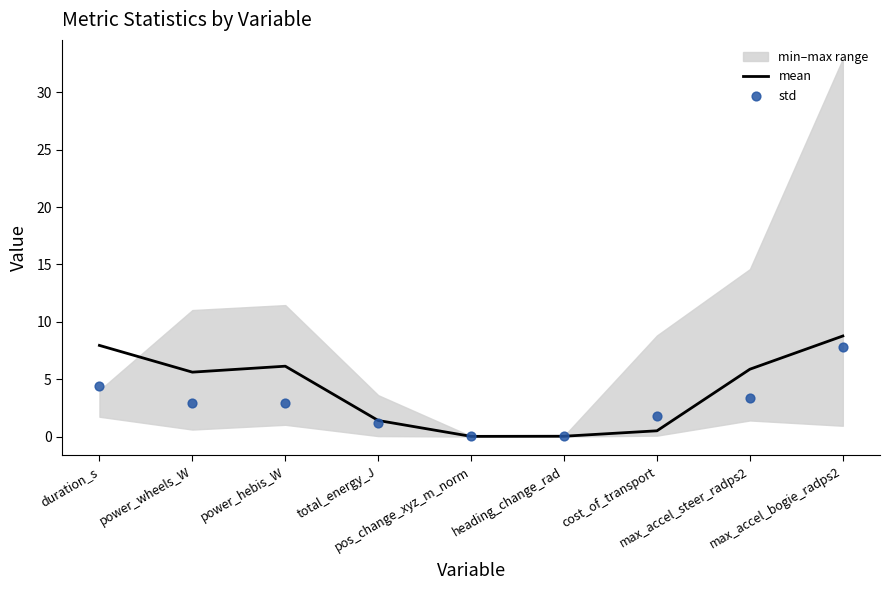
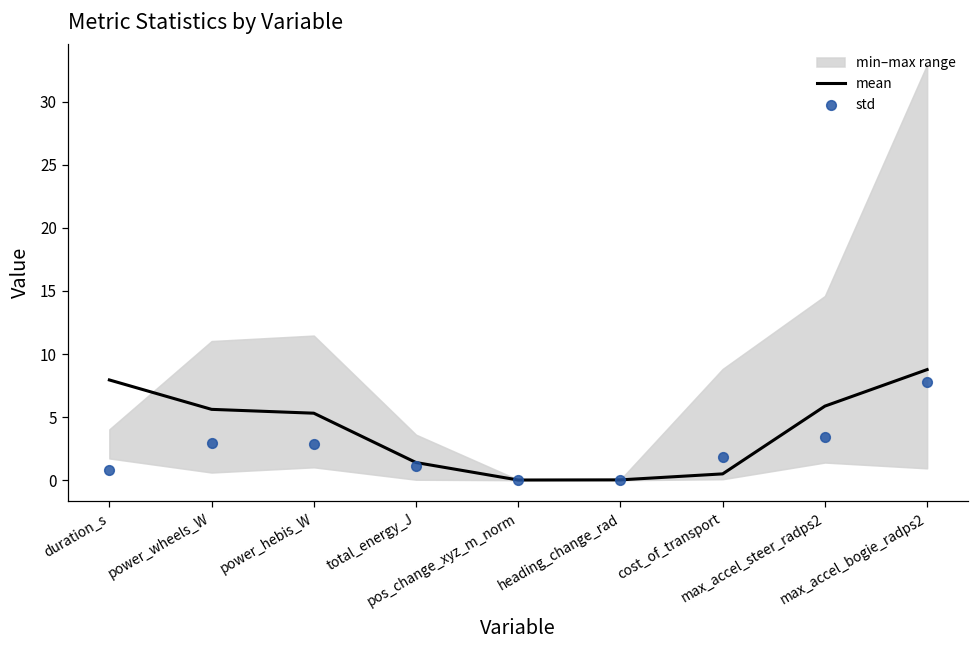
std, duration_s: 4.4 -> 0.8
mean, power_hebis_W: 6.1 -> 5.3
